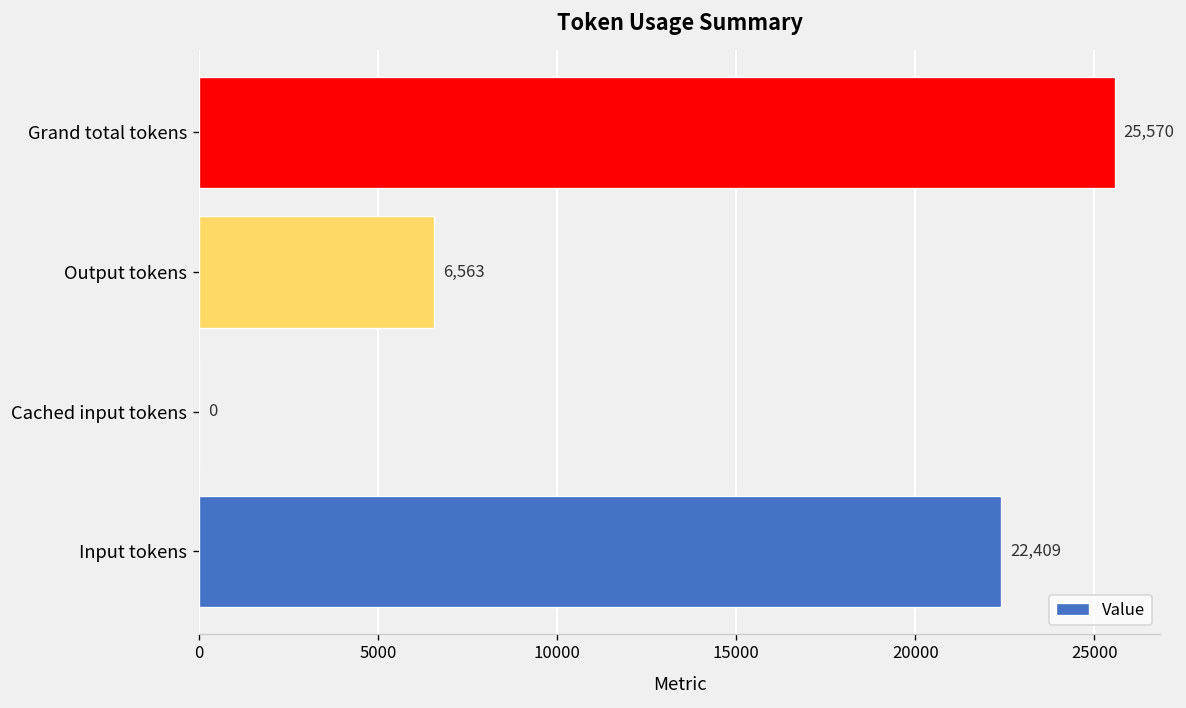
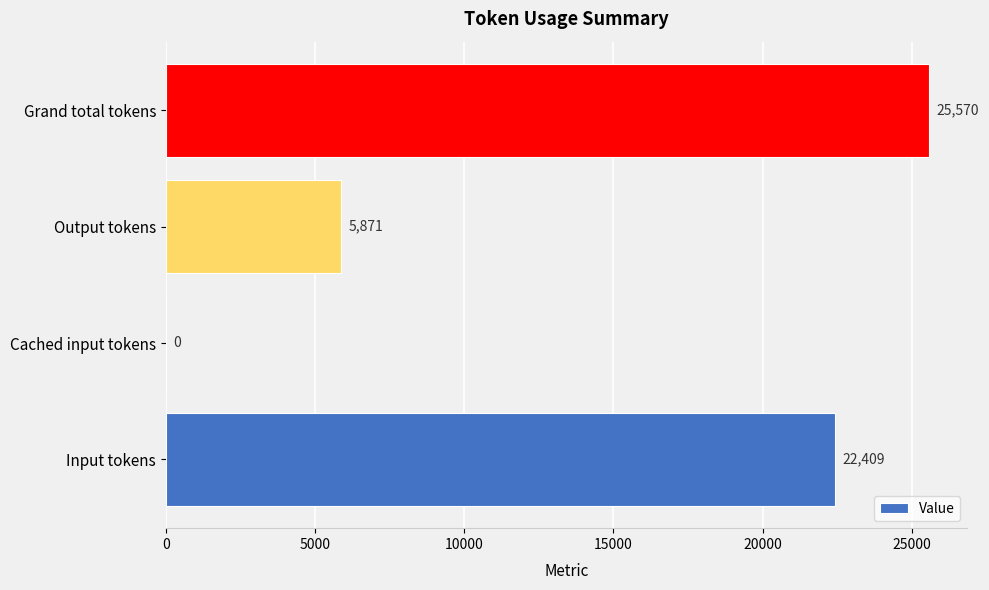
Output tokens: 6,563 -> 5,871
